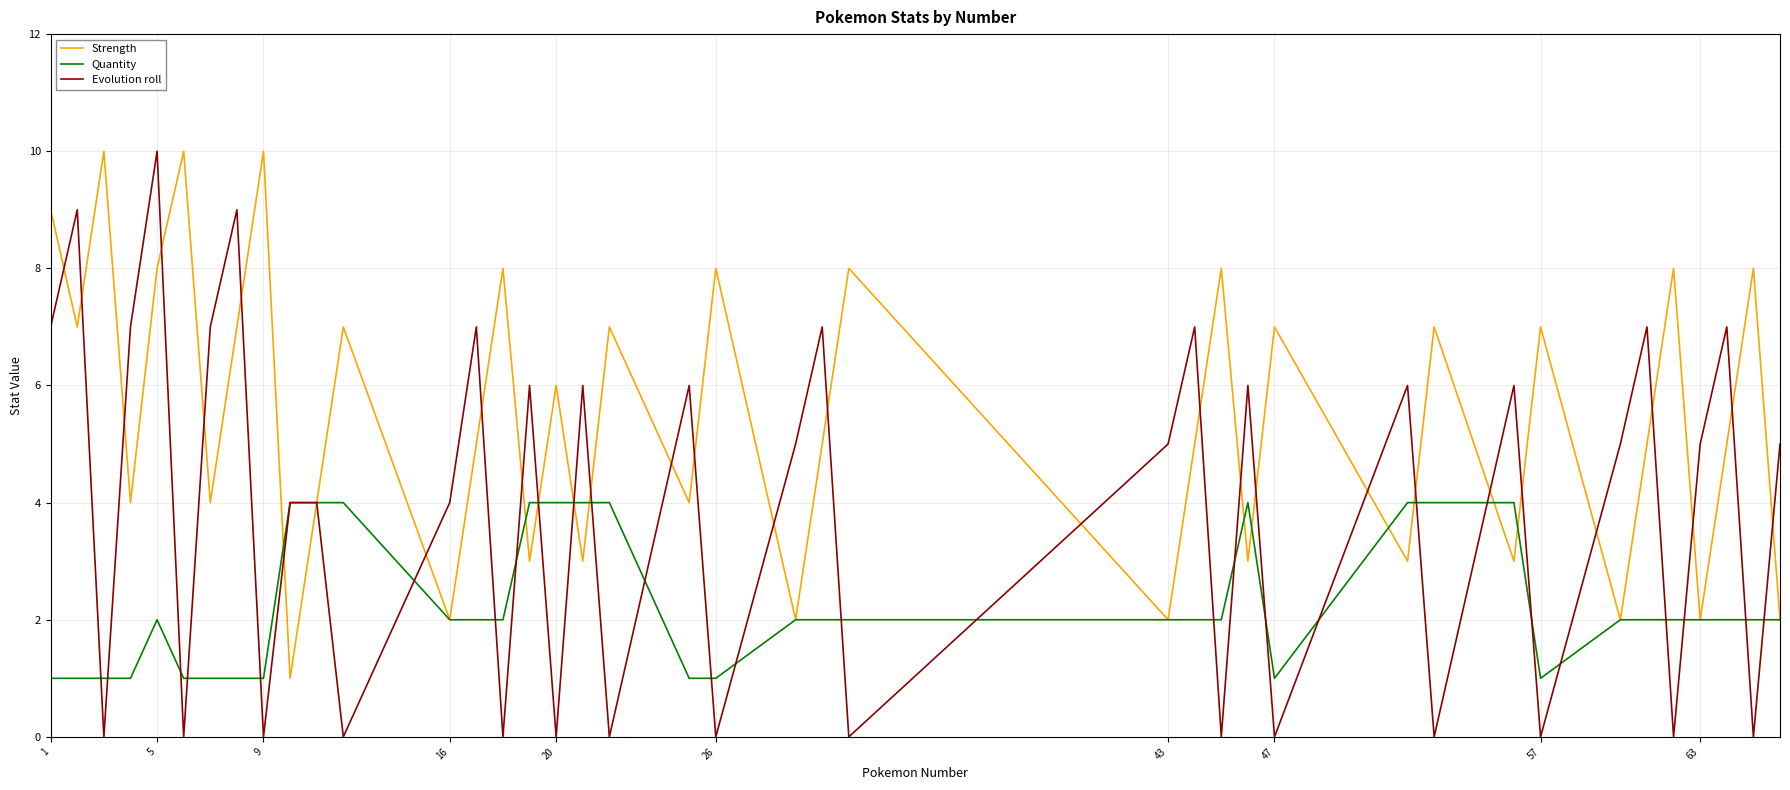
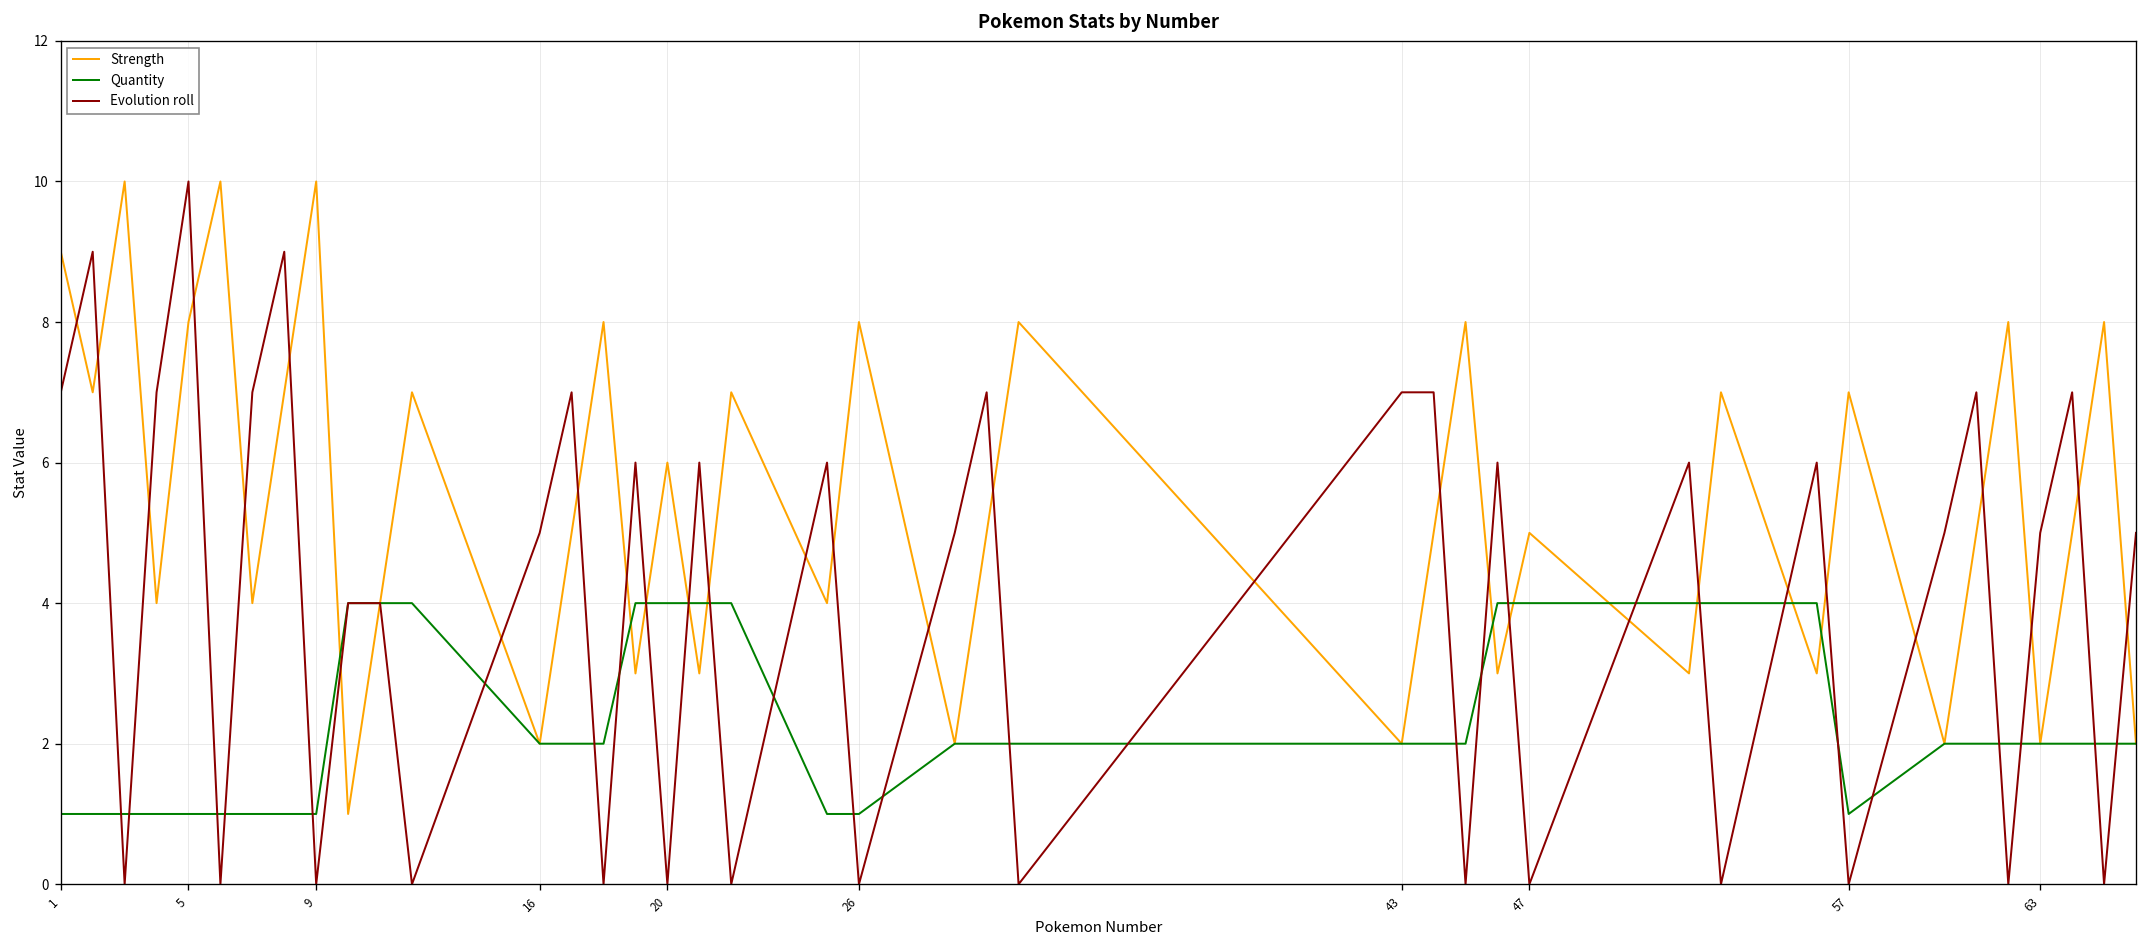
Quantity, 5: 2 -> 1
Evolution roll, 16: 4 -> 5
Evolution roll, 43: 5 -> 7
Strength, 47: 7 -> 5
Quantity, 47: 1 -> 4
